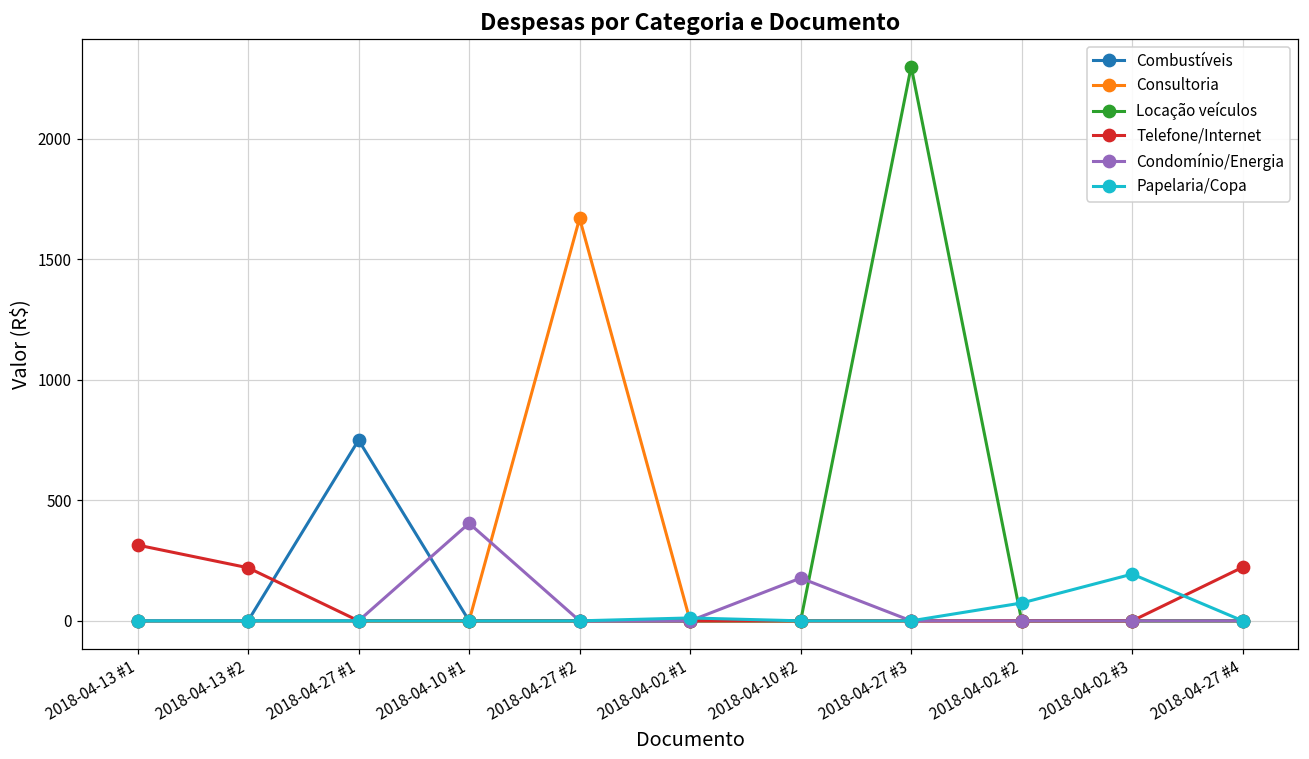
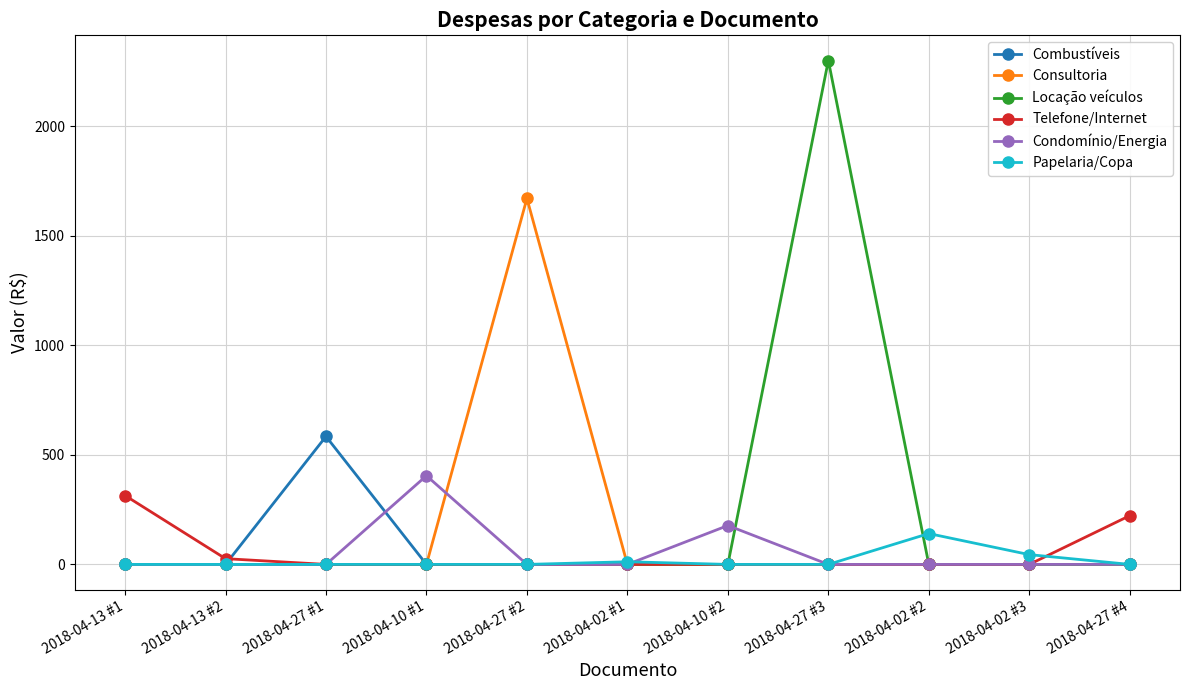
Telefone/Internet, 2018-04-13 #2: 220 -> 30
Combustíveis, 2018-04-27 #1: 750 -> 580
Papelaria/Copa, 2018-04-02 #2: 70 -> 140
Papelaria/Copa, 2018-04-02 #3: 190 -> 40
